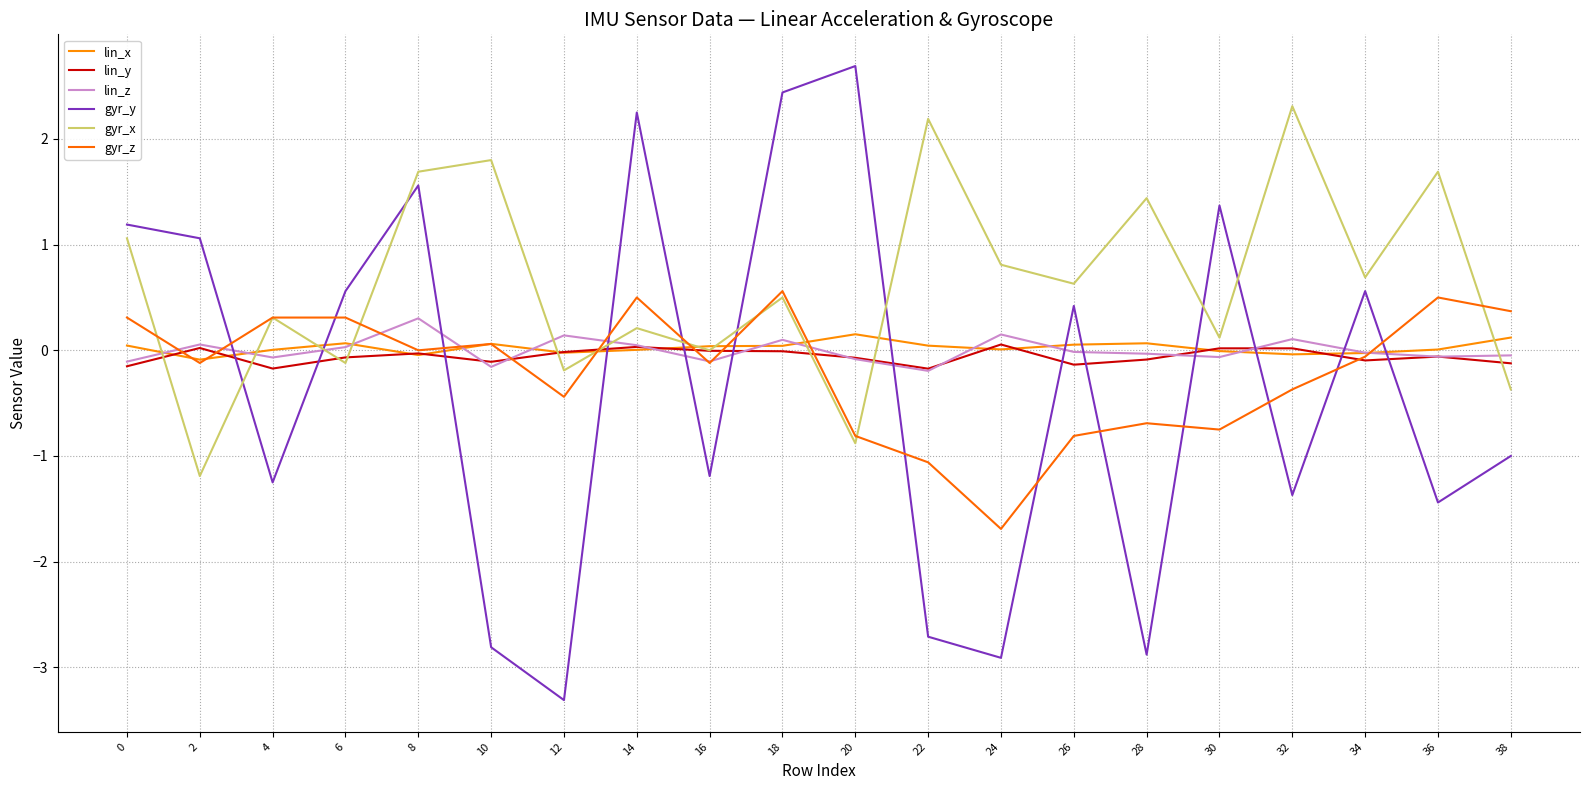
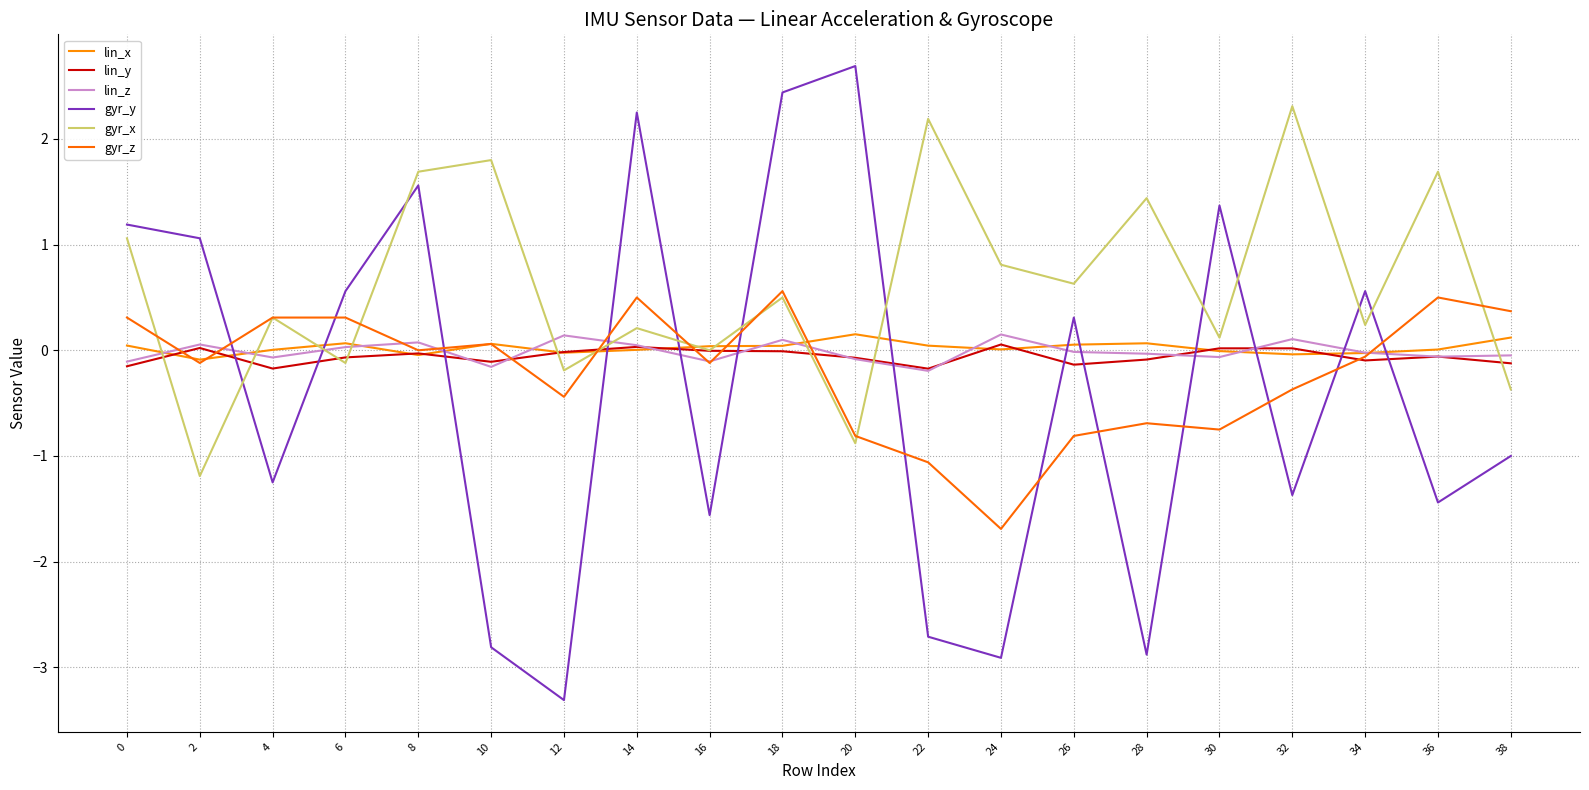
lin_z, 8: 0.30 -> 0.07
gyr_y, 16: -1.19 -> -1.56
gyr_y, 26: 0.42 -> 0.31
gyr_x, 34: 0.69 -> 0.24
